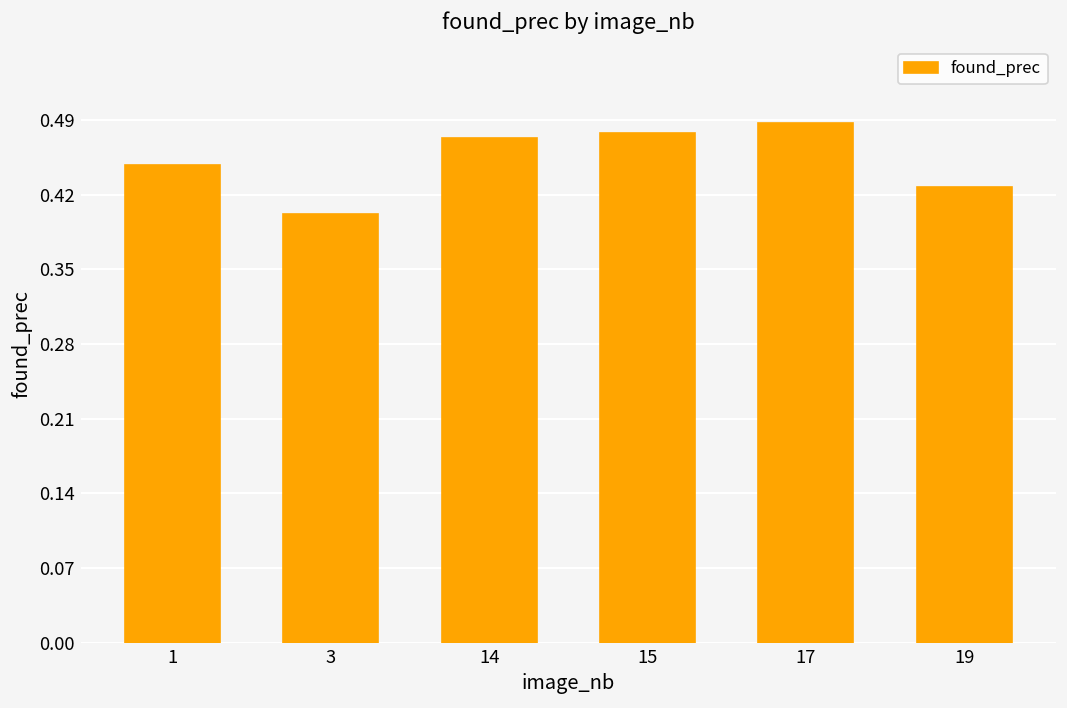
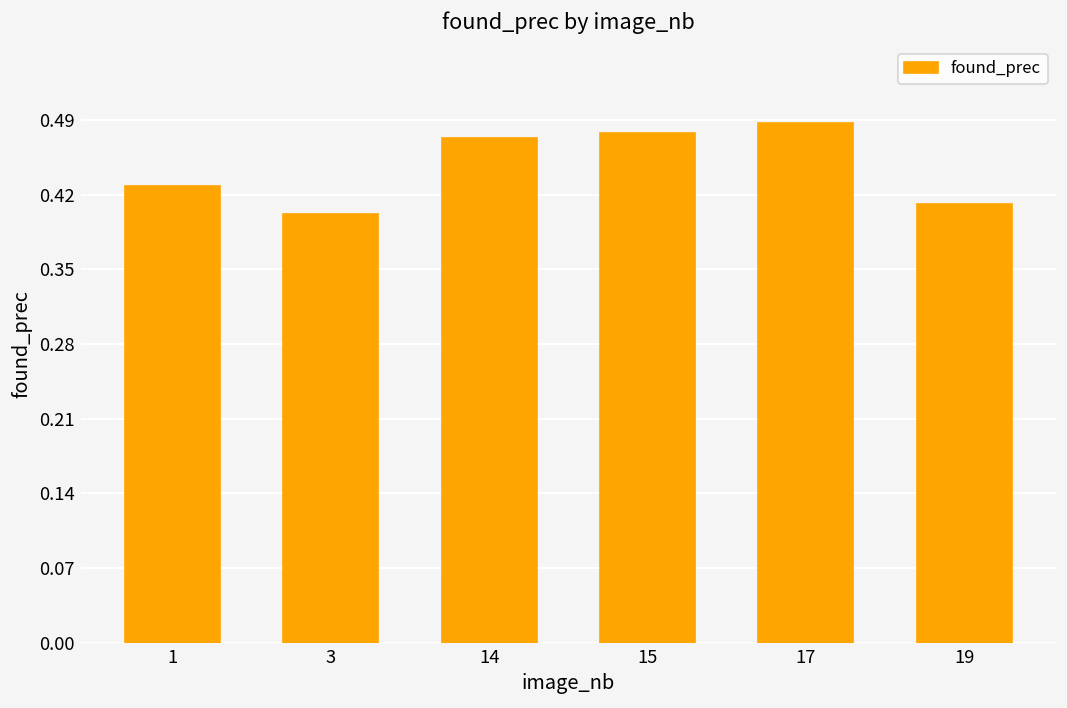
1: 0.45 -> 0.43
19: 0.43 -> 0.41
